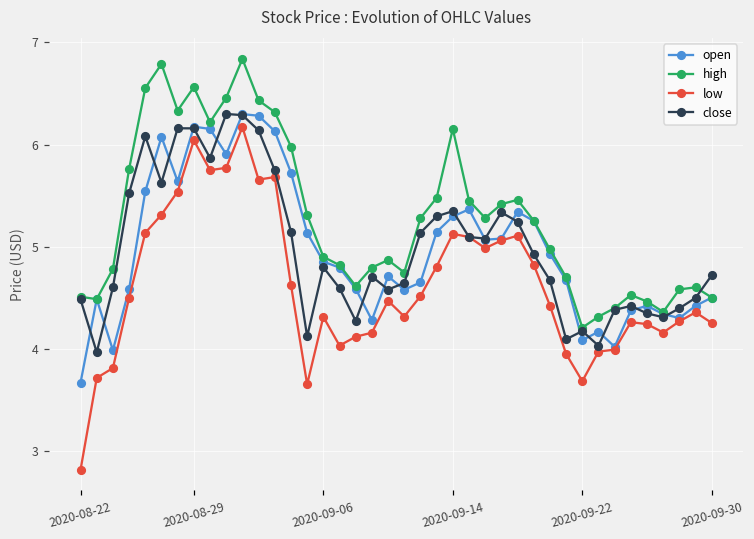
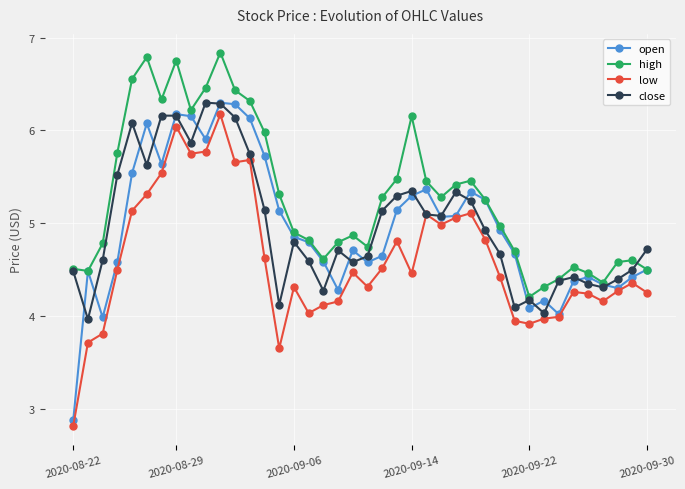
open, 2020-08-22: 3.7 -> 2.9
high, 2020-08-29: 6.6 -> 6.8
low, 2020-09-14: 5.1 -> 4.5
low, 2020-09-22: 3.7 -> 3.9
